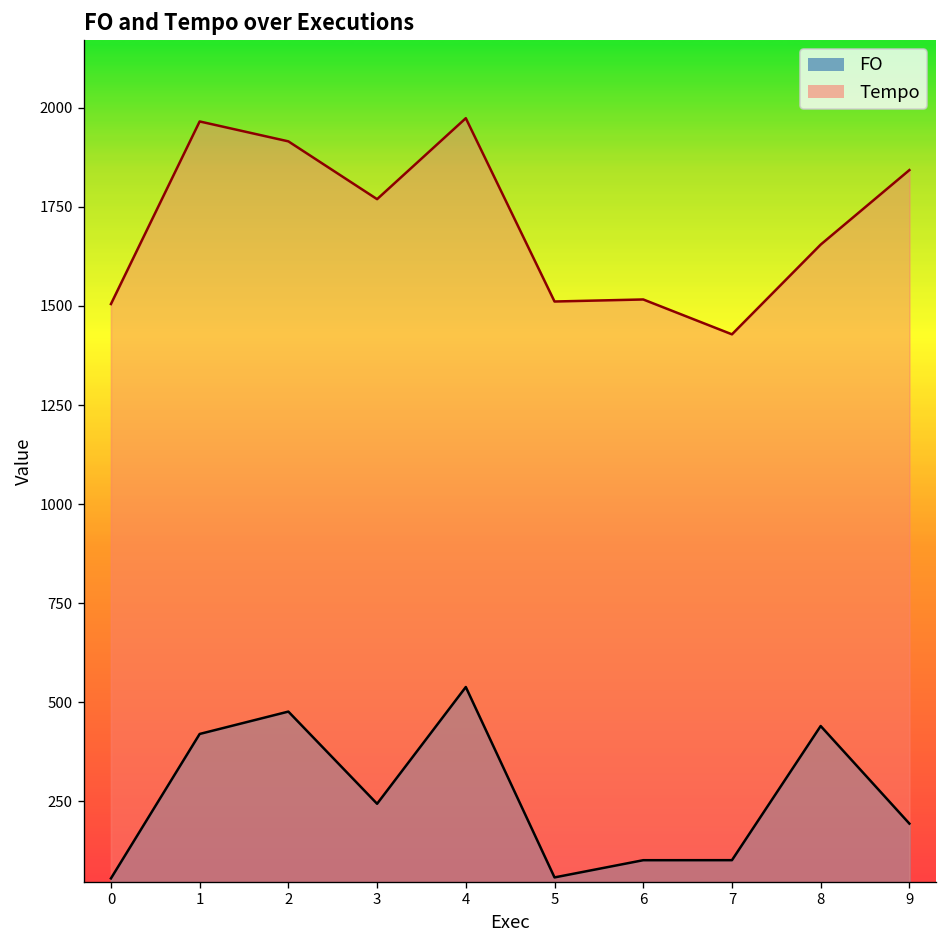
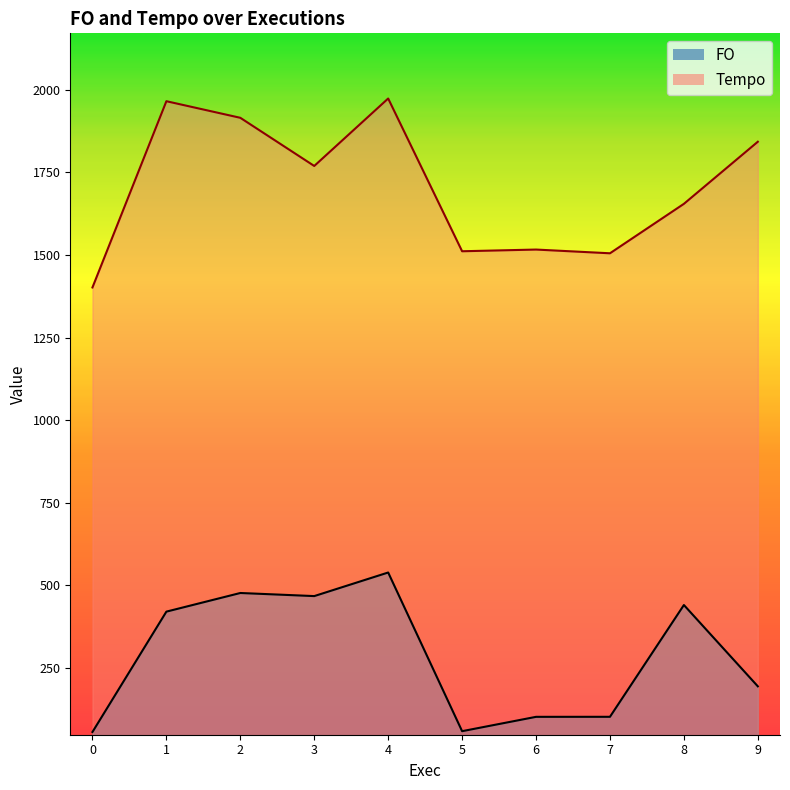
Tempo, 0: 1500 -> 1400
FO, 3: 240 -> 470
Tempo, 7: 1430 -> 1510
